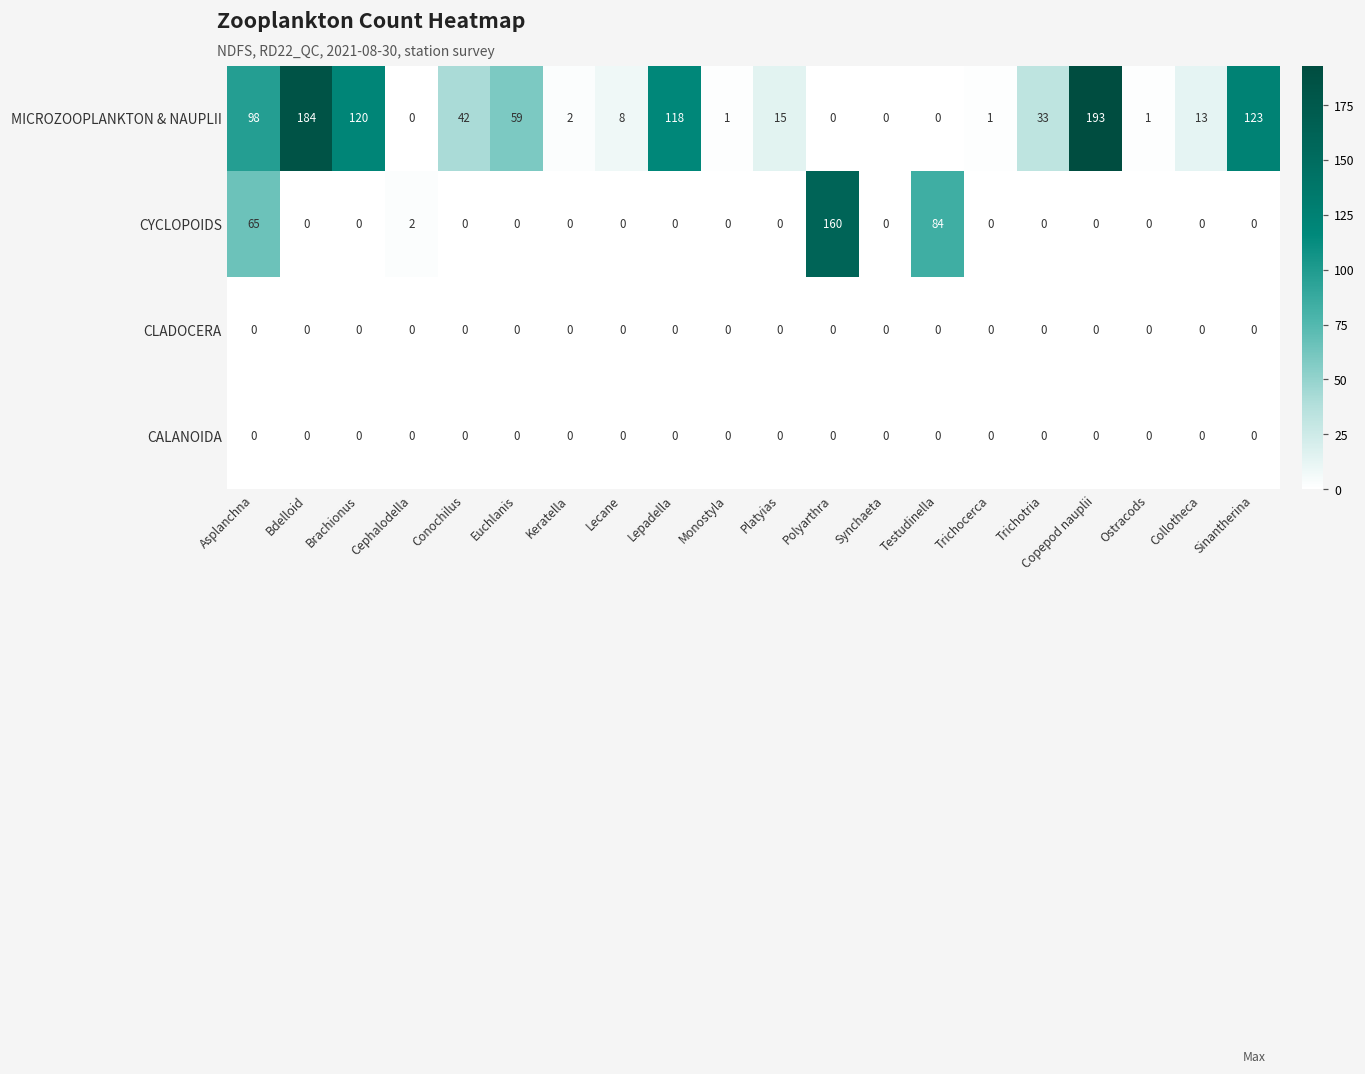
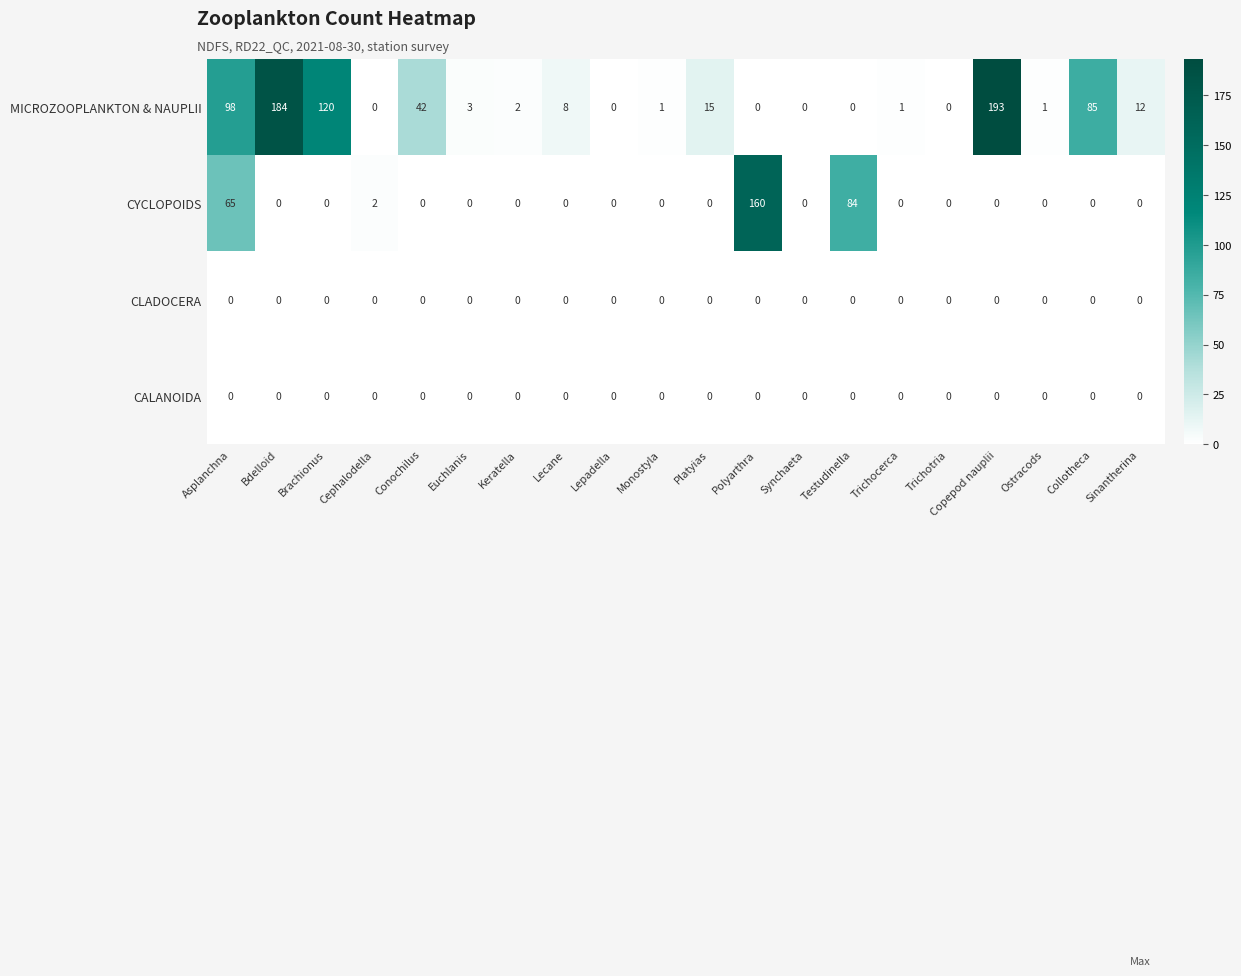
MICROZOOPLANKTON & NAUPLII, Euchlanis: 59 -> 3
MICROZOOPLANKTON & NAUPLII, Lepadella: 118 -> 0
MICROZOOPLANKTON & NAUPLII, Trichotria: 33 -> 0
MICROZOOPLANKTON & NAUPLII, Collotheca: 13 -> 85
MICROZOOPLANKTON & NAUPLII, Sinantherina: 123 -> 12
